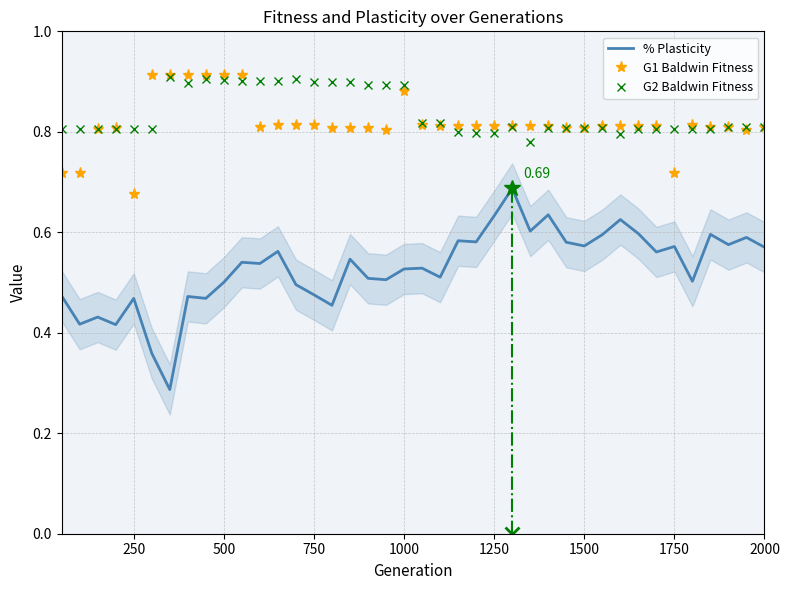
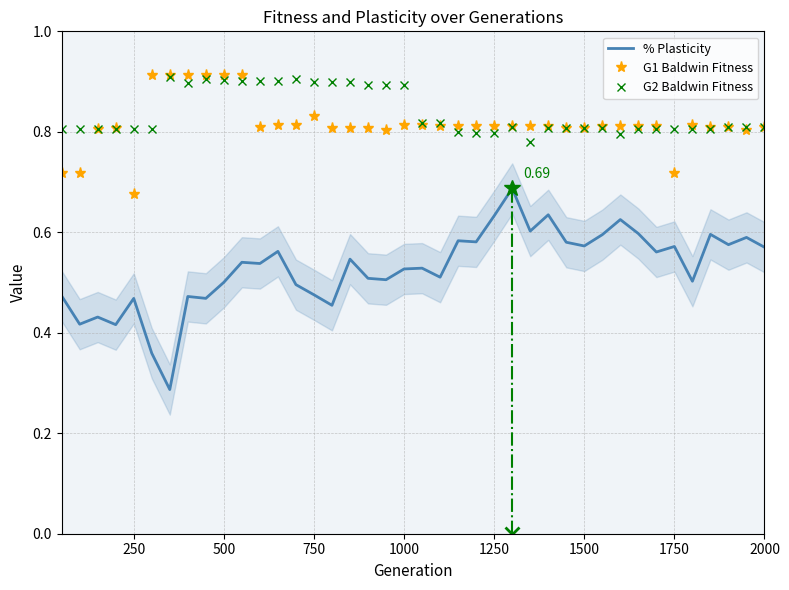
G1 Baldwin Fitness, 750: 0.81 -> 0.83
G1 Baldwin Fitness, 1000: 0.88 -> 0.81
